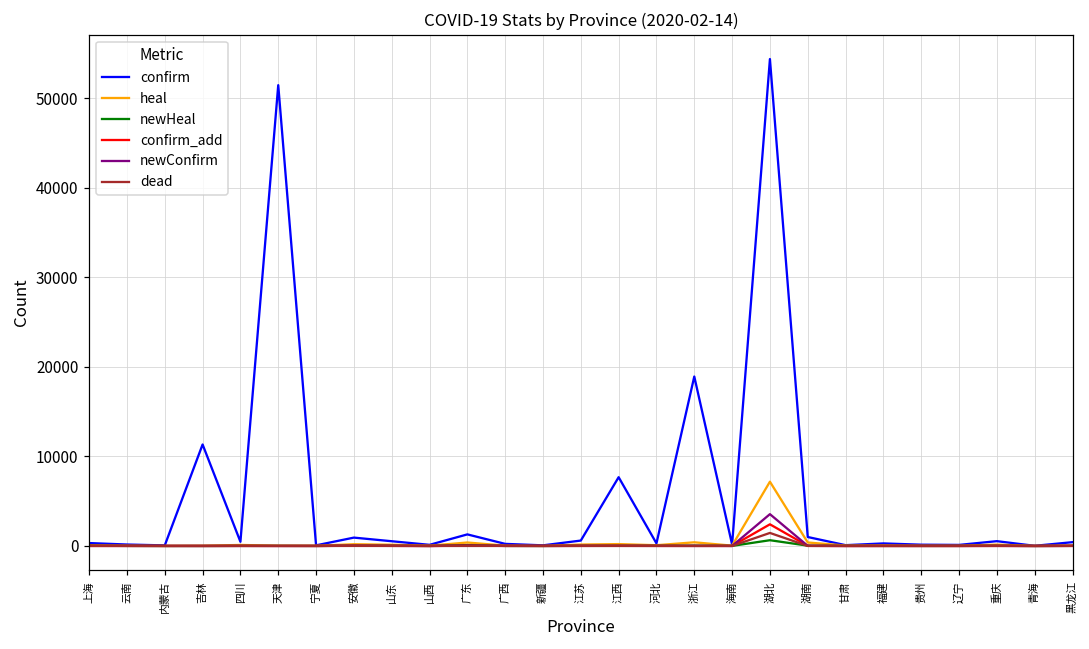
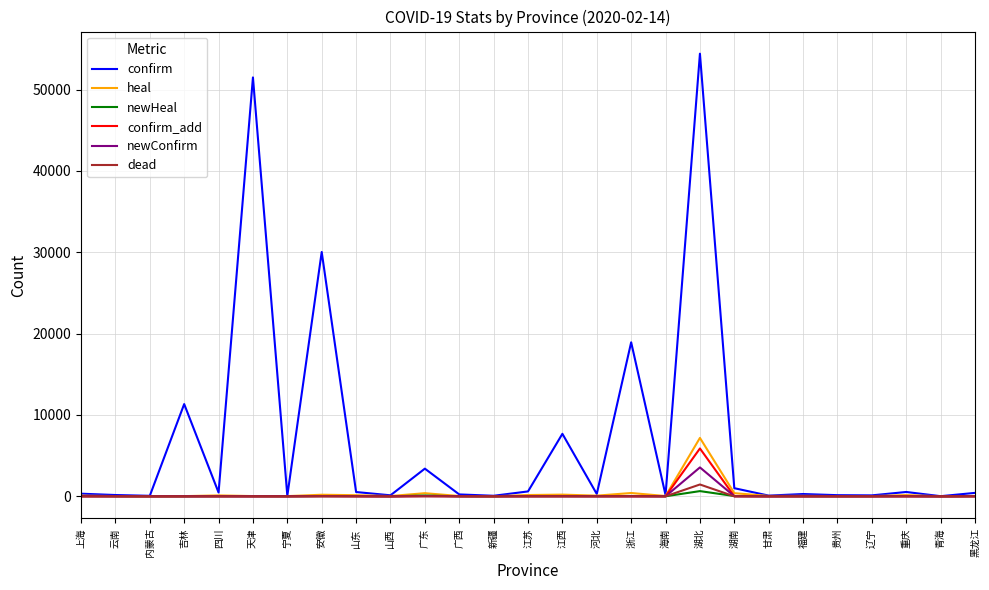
confirm, 安徽: 1000 -> 30000
confirm, 广东: 1000 -> 3000
confirm_add, 湖北: 2000 -> 6000
